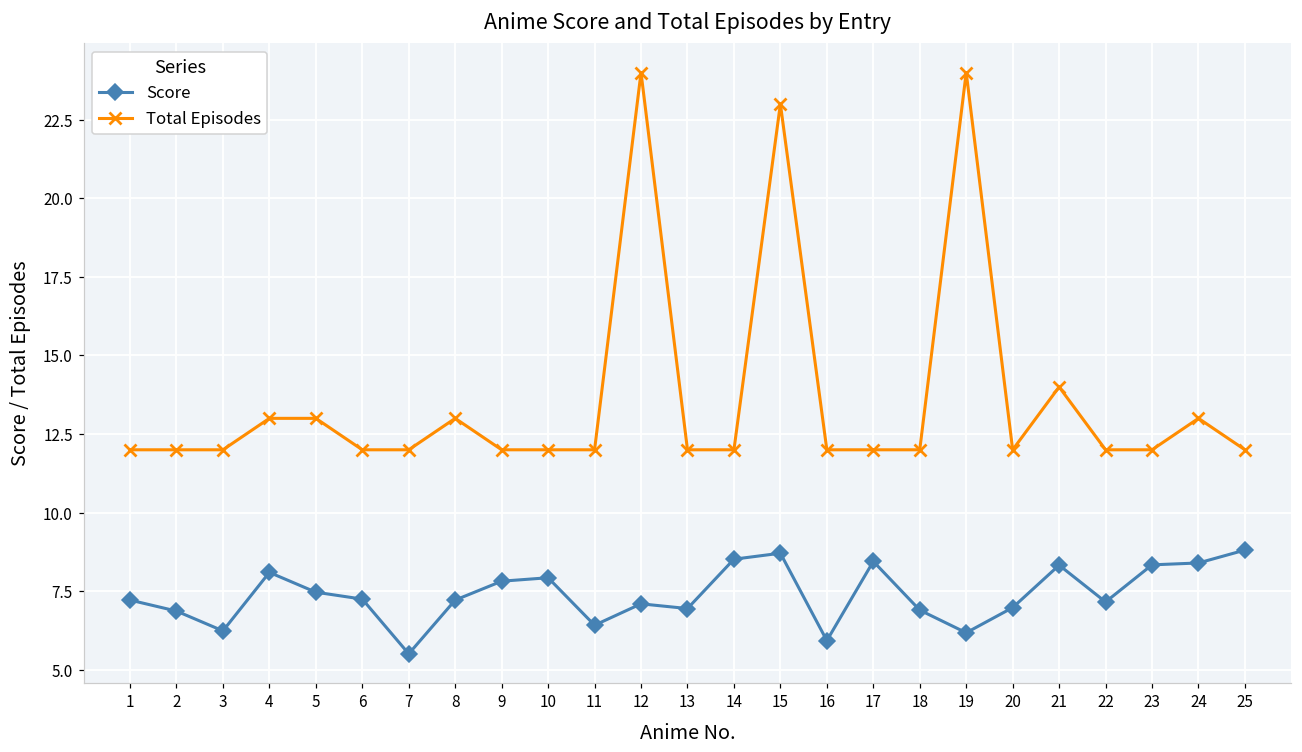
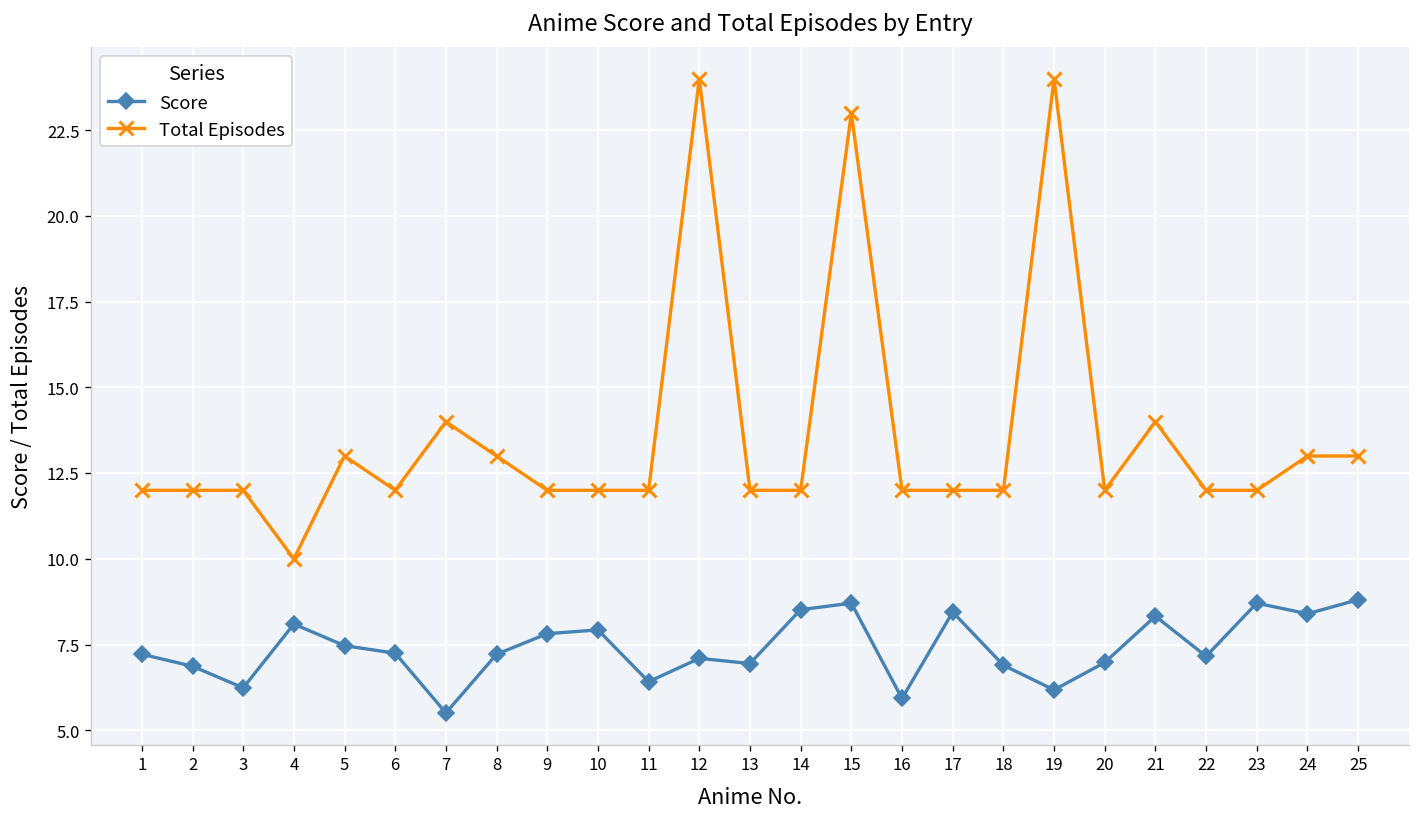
Total Episodes, 4: 13 -> 10
Total Episodes, 7: 12 -> 14
Score, 23: 8.3 -> 8.7
Total Episodes, 25: 12 -> 13
